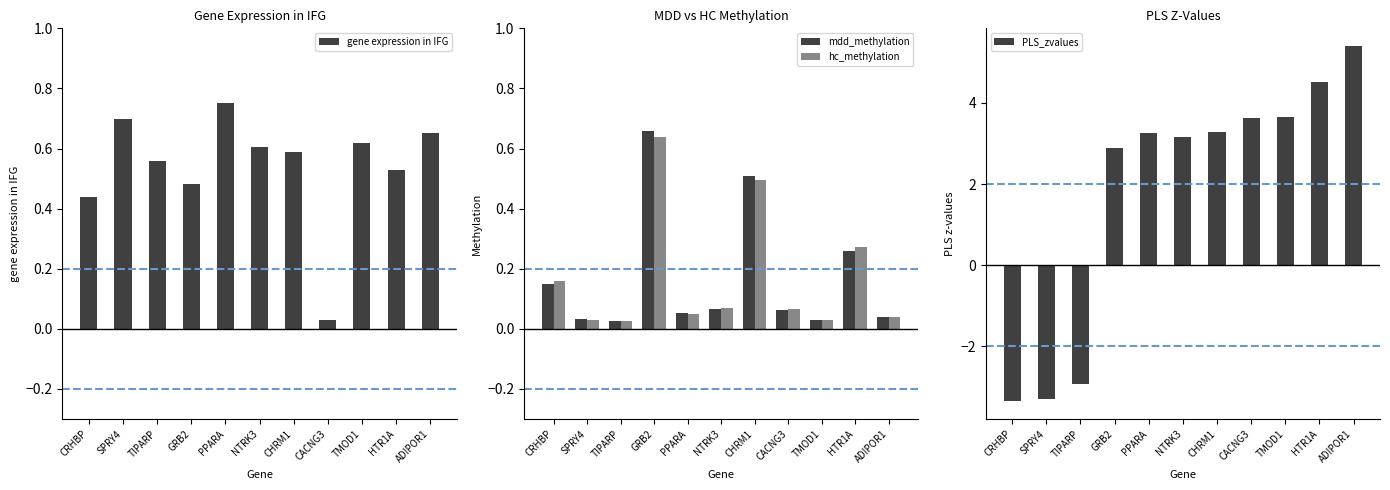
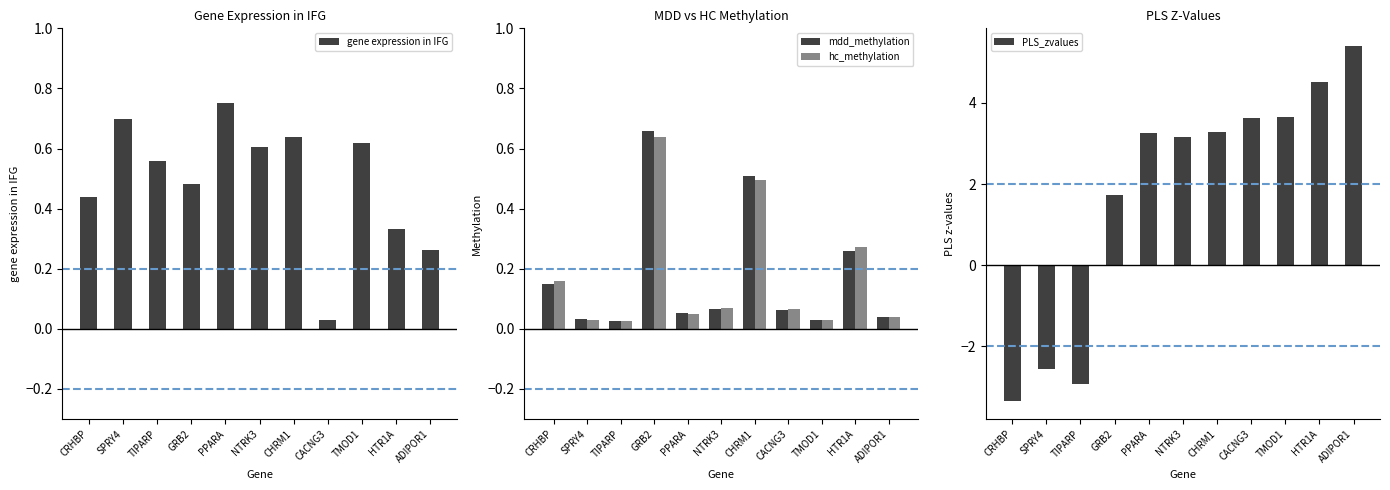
Gene Expression in IFG, CHRM1: 0.59 -> 0.64
Gene Expression in IFG, HTR1A: 0.53 -> 0.33
Gene Expression in IFG, ADIPOR1: 0.65 -> 0.26
PLS Z-Values, SPRY4: -3.3 -> -2.6
PLS Z-Values, GRB2: 2.9 -> 1.7
